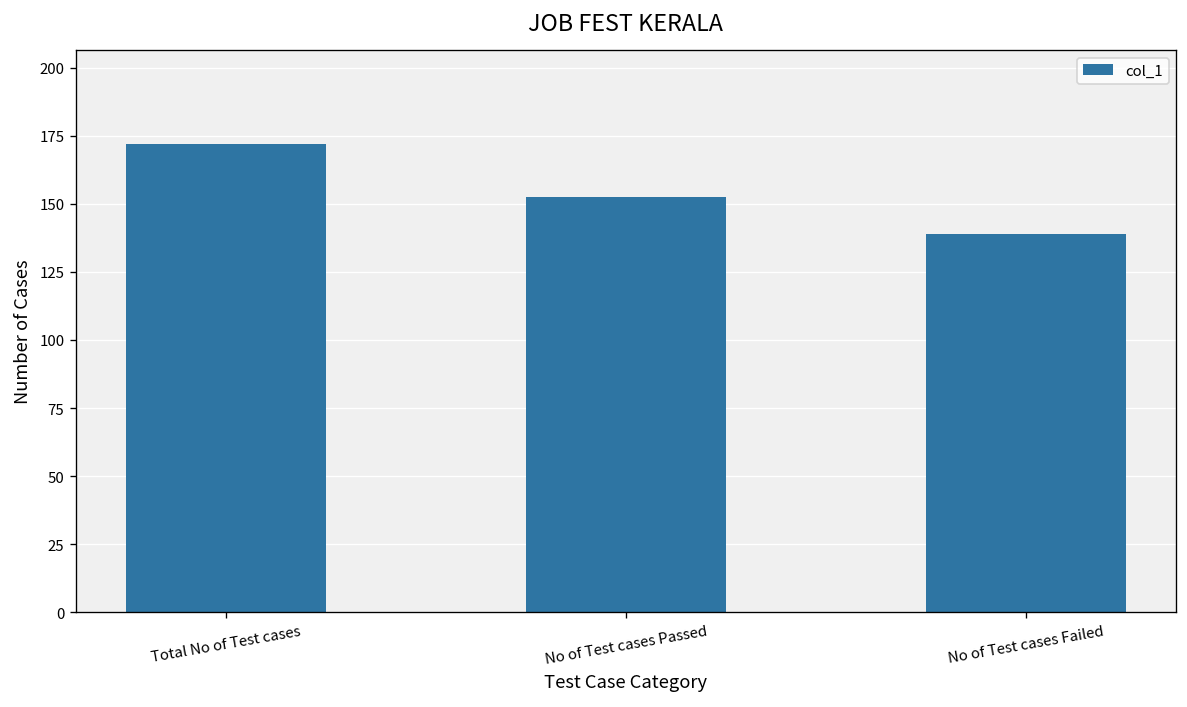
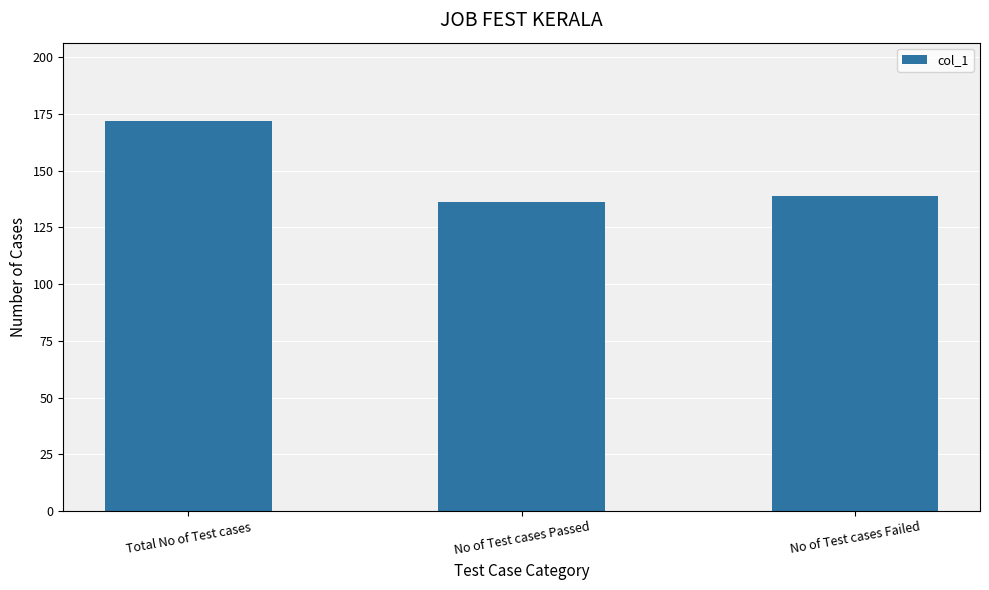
No of Test cases Passed: 153 -> 136
